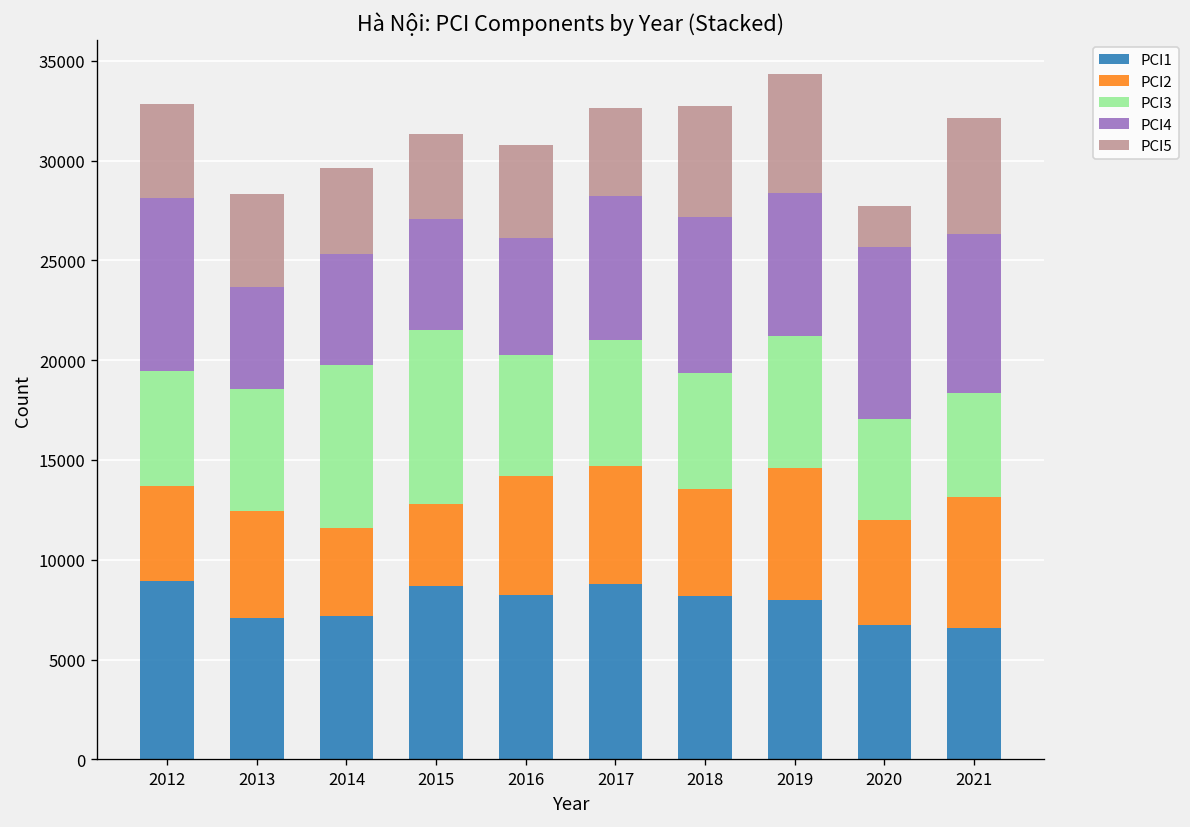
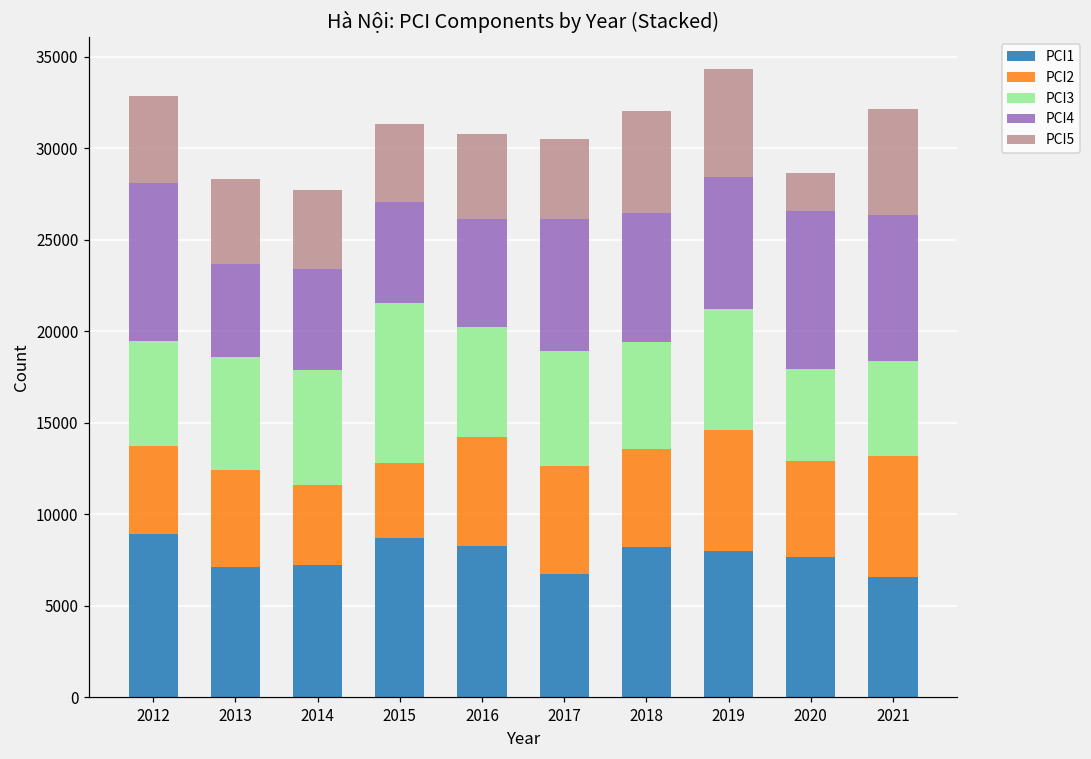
PCI3, 2014: 8200 -> 6300
PCI1, 2017: 8800 -> 6700
PCI4, 2018: 7800 -> 7100
PCI1, 2020: 6700 -> 7700
